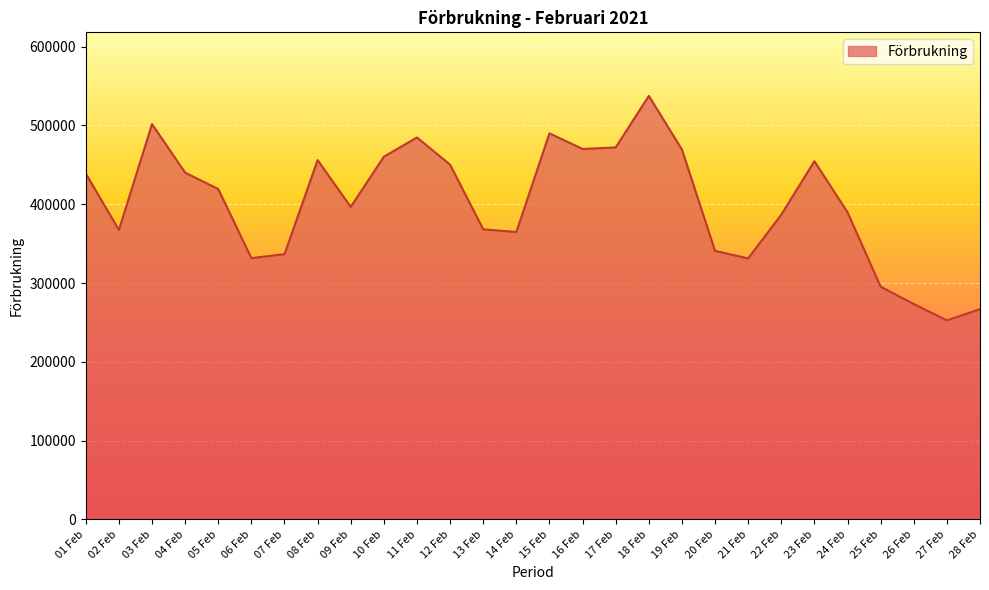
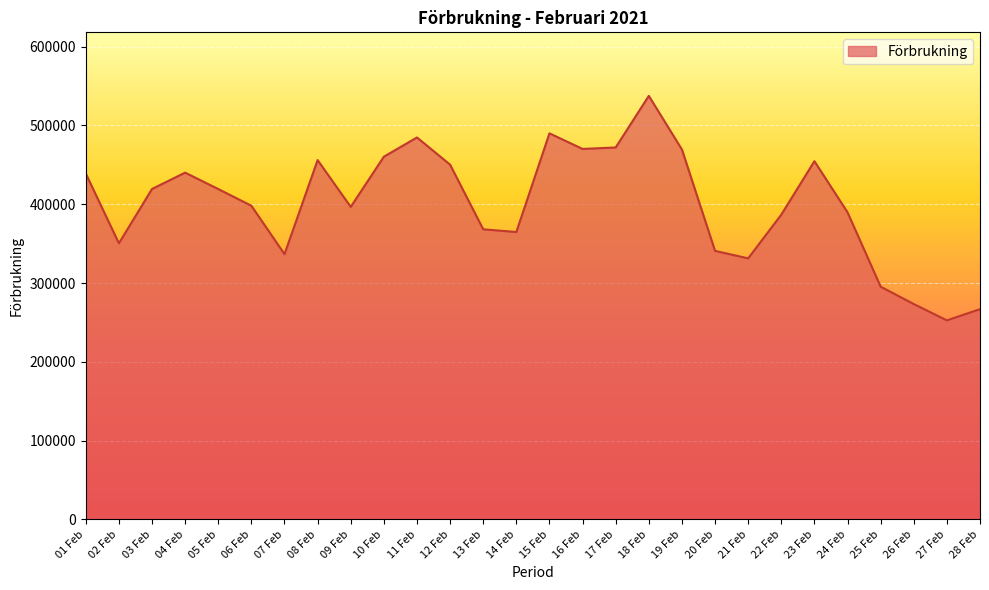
02 Feb: 370000 -> 350000
03 Feb: 500000 -> 420000
06 Feb: 330000 -> 400000
